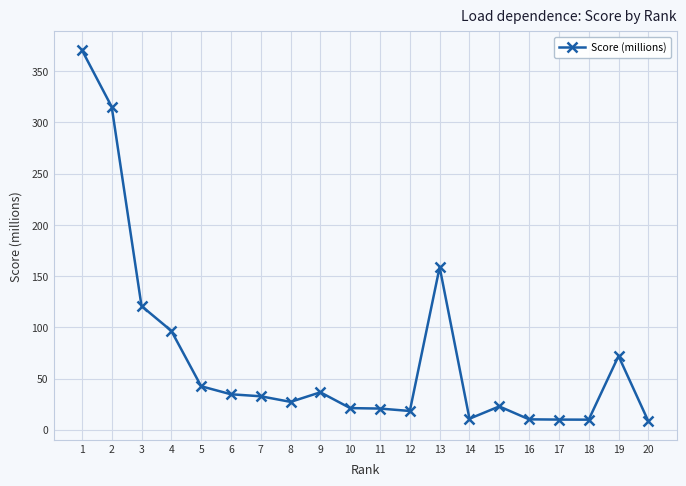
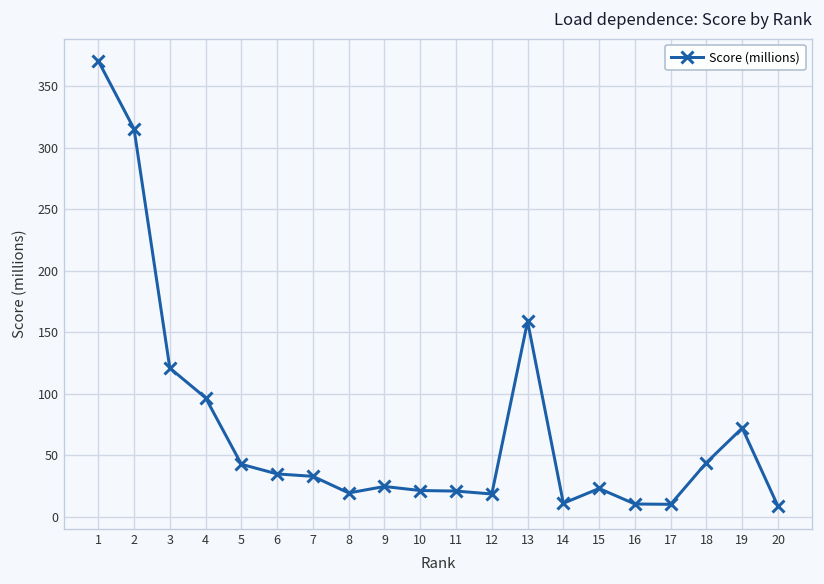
8: 27 -> 19
9: 37 -> 24
18: 10 -> 44
